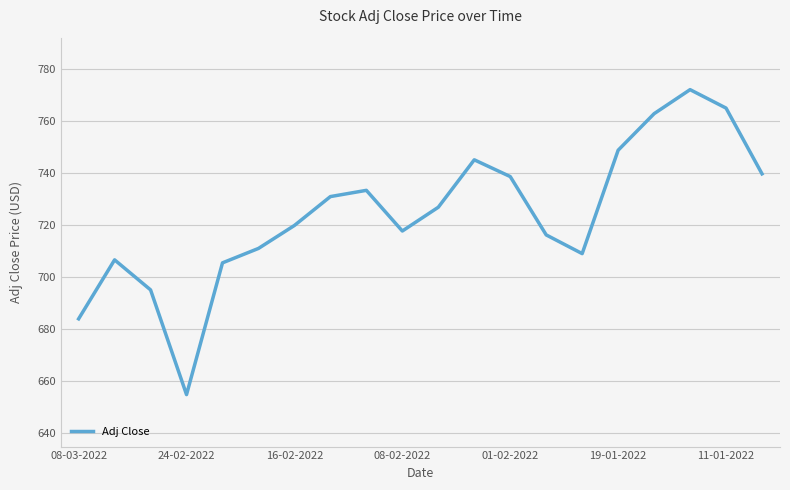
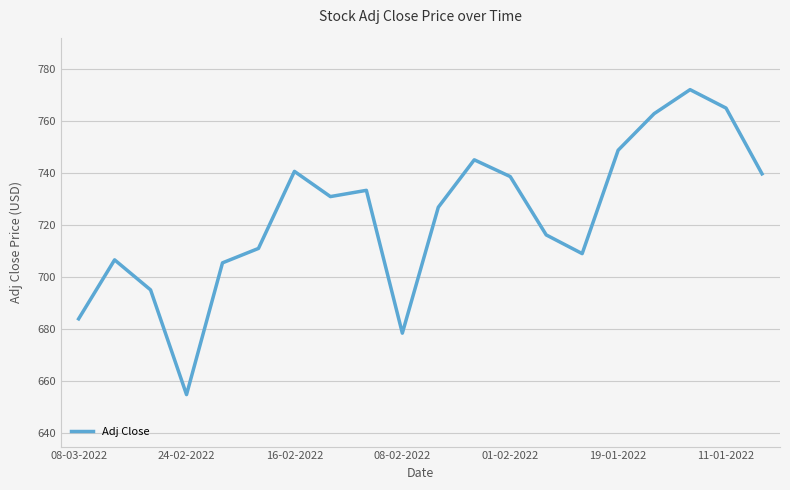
16-02-2022: 720 -> 741
08-02-2022: 718 -> 678
